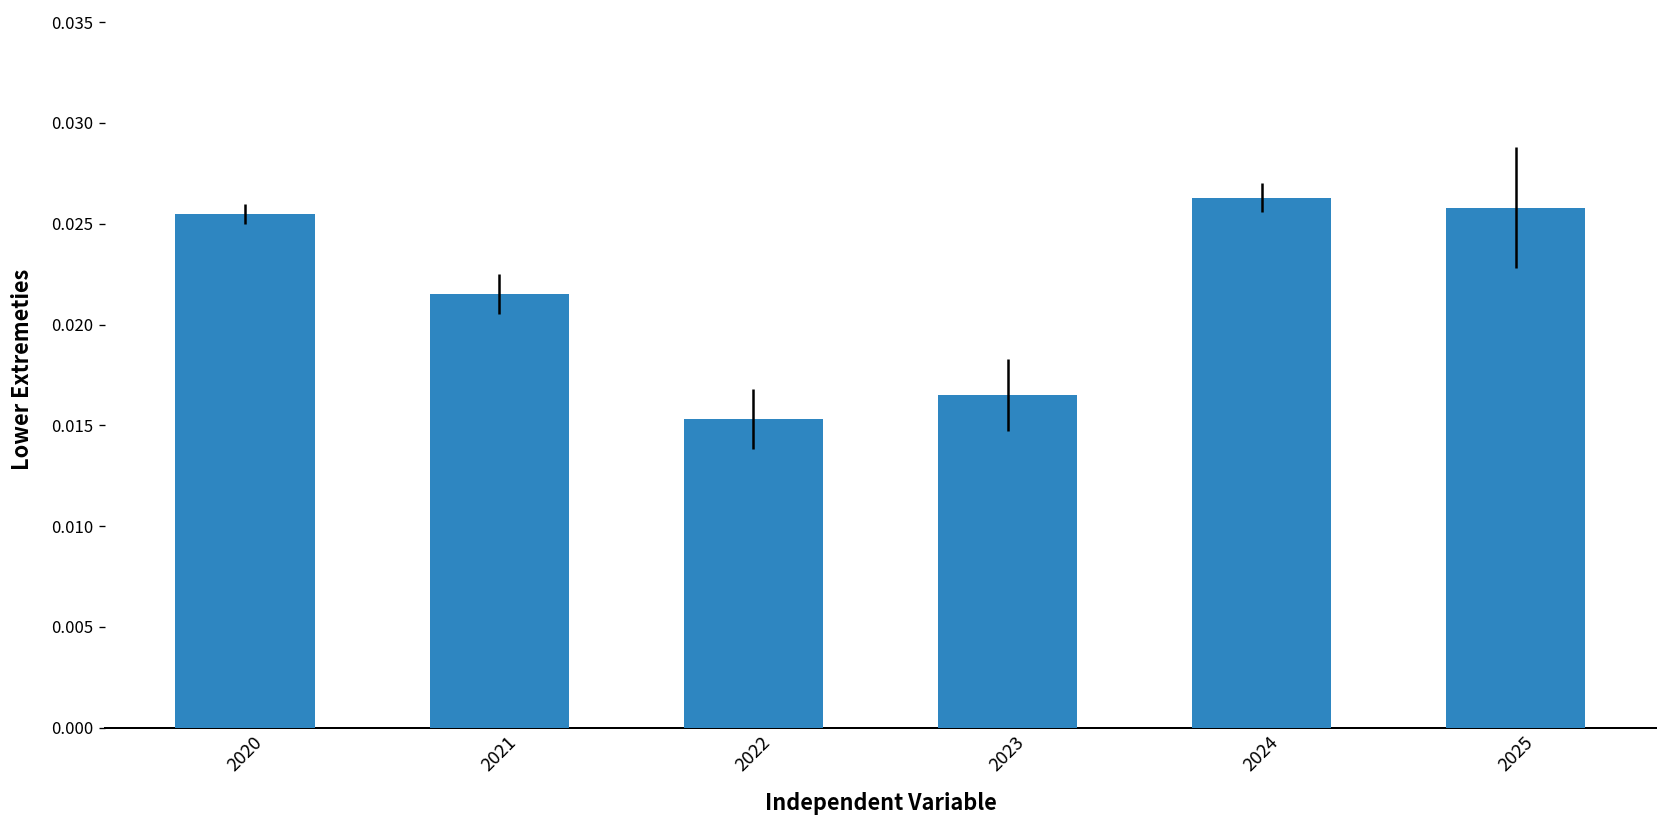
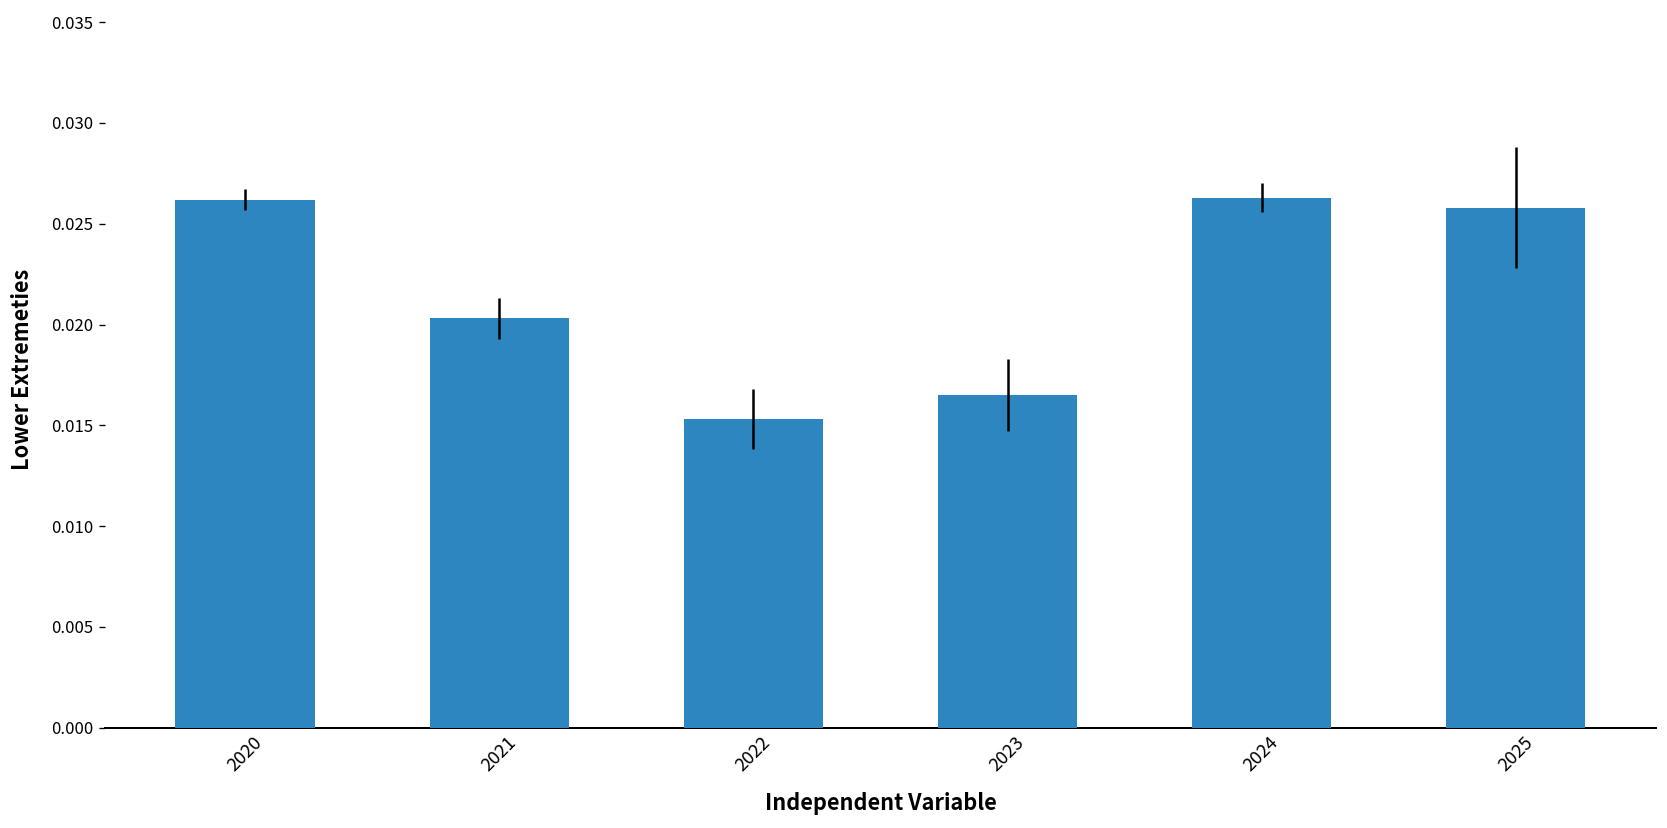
2020: 0.0255 -> 0.0262
2021: 0.0215 -> 0.0203
